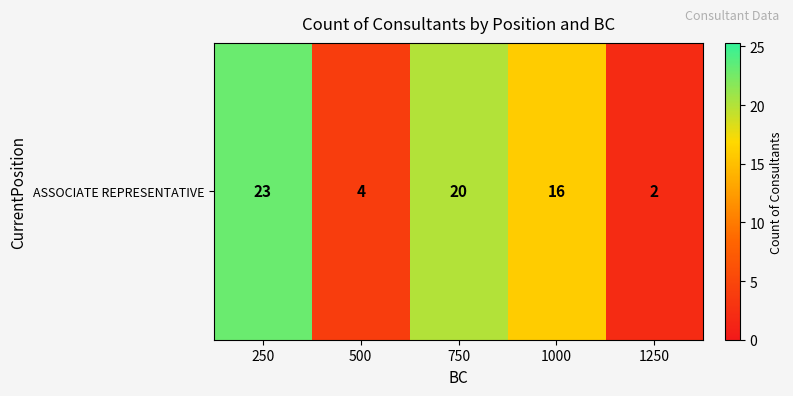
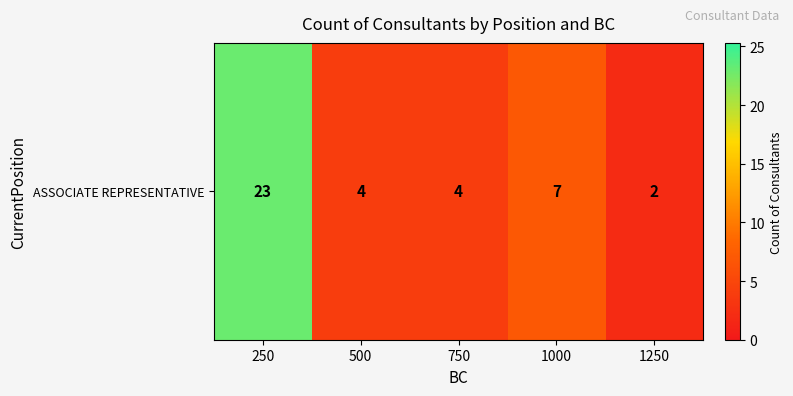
ASSOCIATE REPRESENTATIVE, 750: 20 -> 4
ASSOCIATE REPRESENTATIVE, 1000: 16 -> 7
